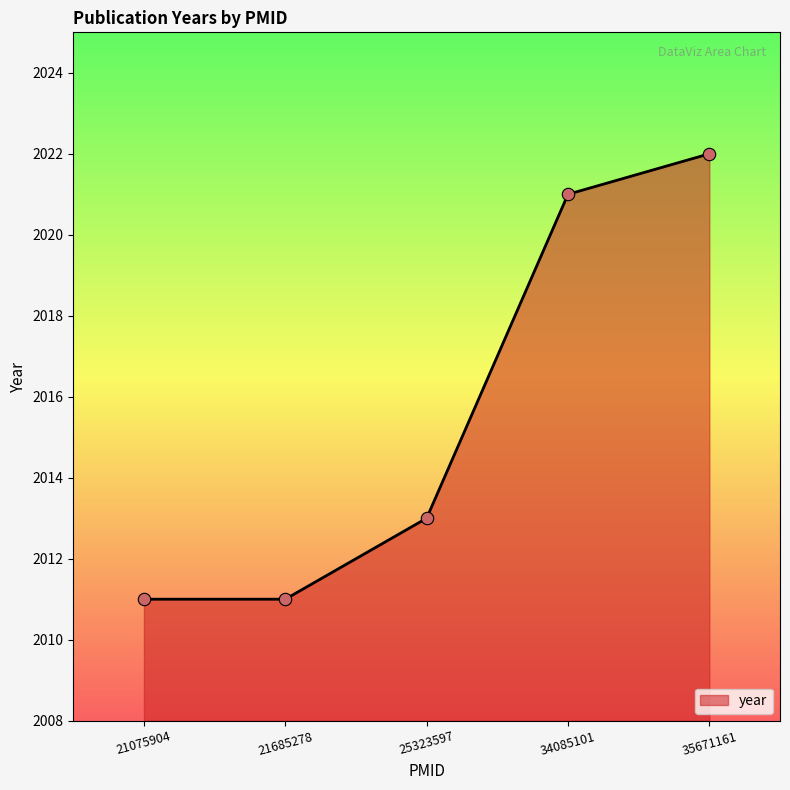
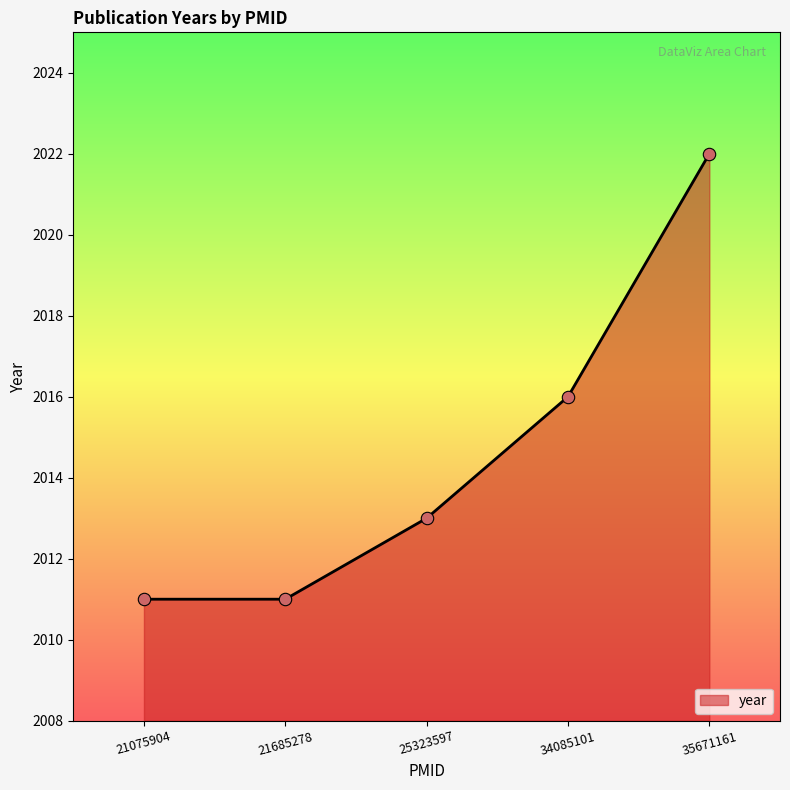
34085101: 2021 -> 2016
